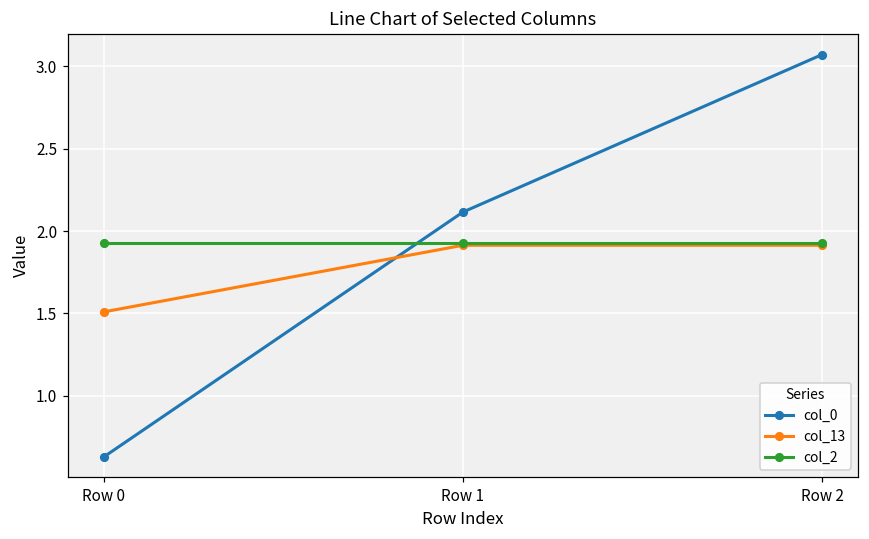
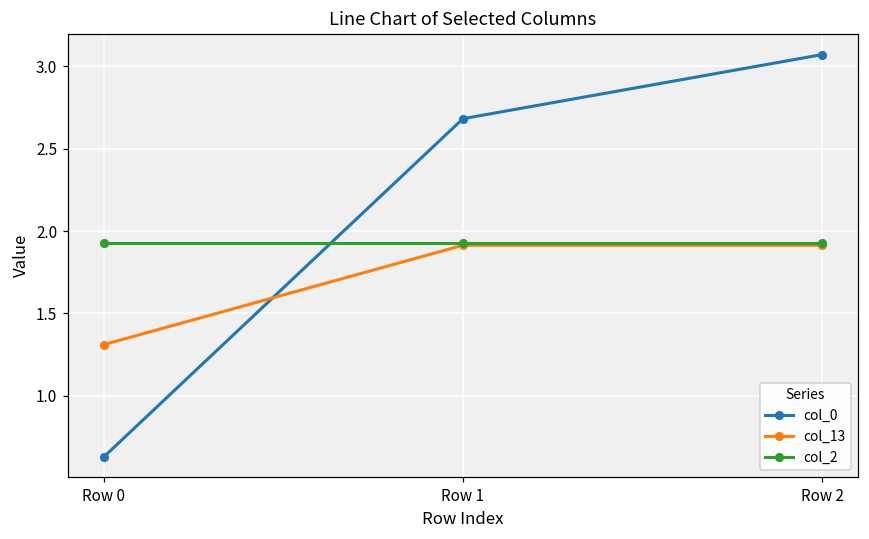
col_13, Row 0: 1.51 -> 1.31
col_0, Row 1: 2.11 -> 2.68
